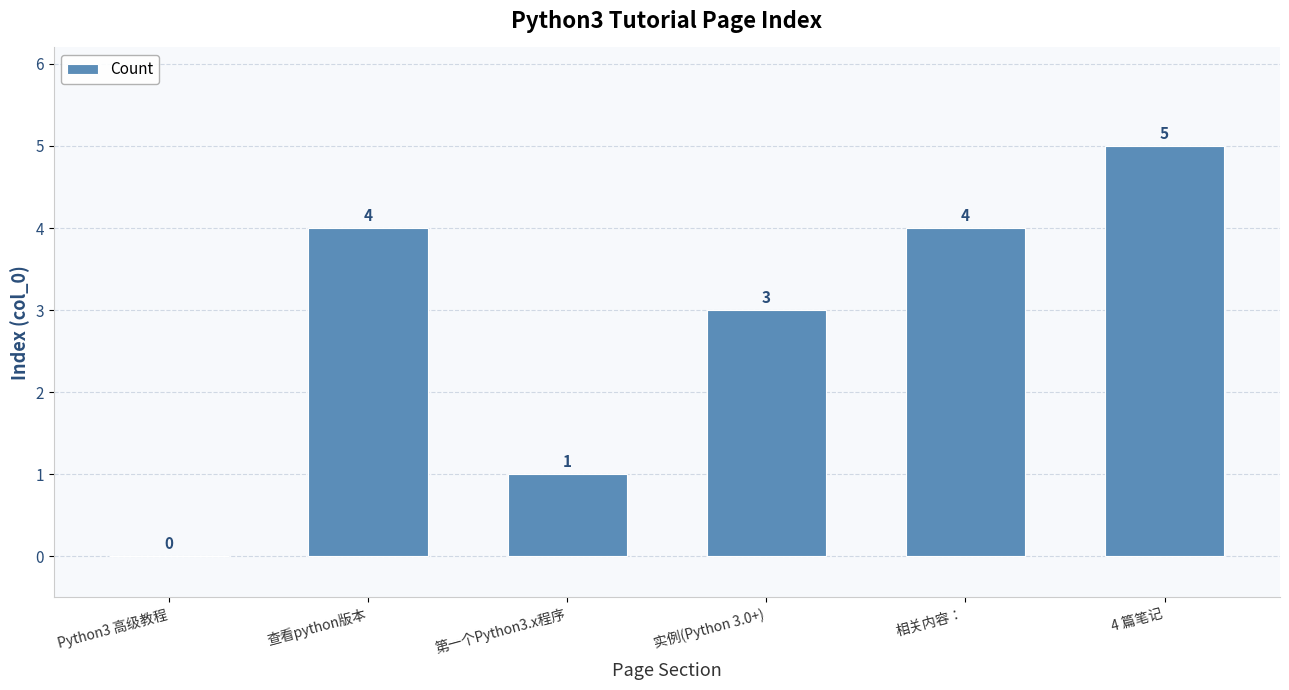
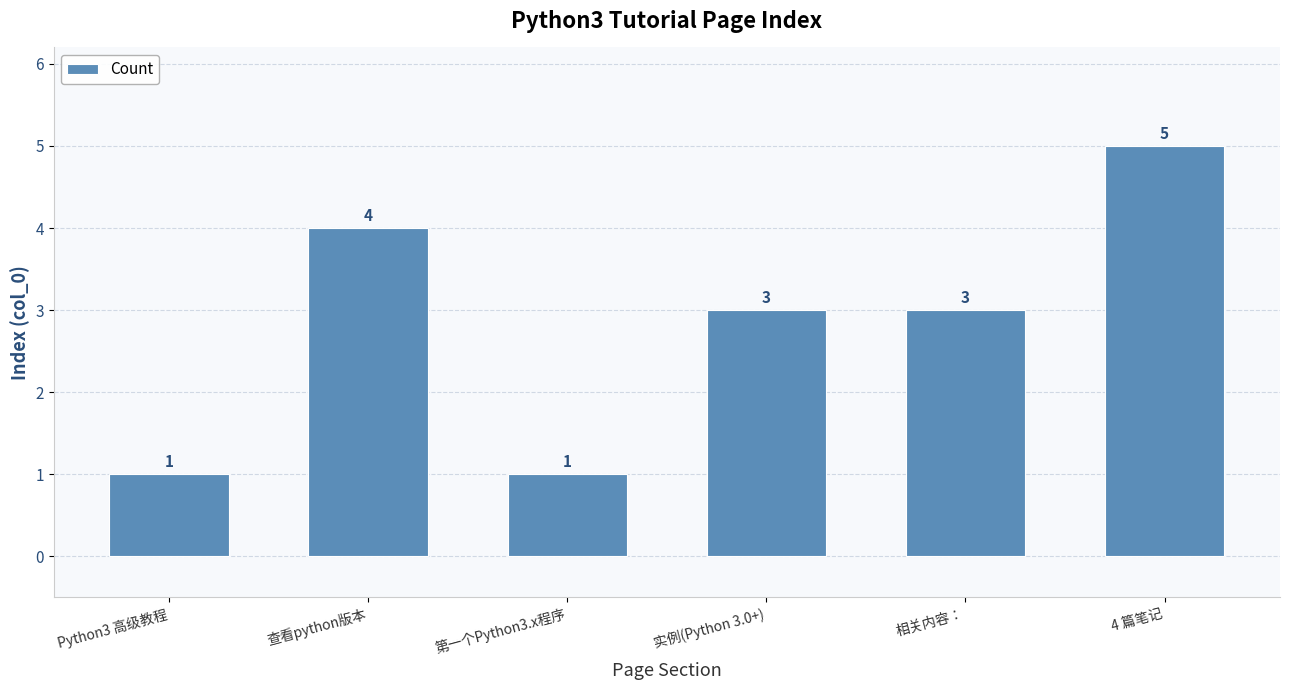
Python3 高级教程: 0 -> 1
相关内容：: 4 -> 3
